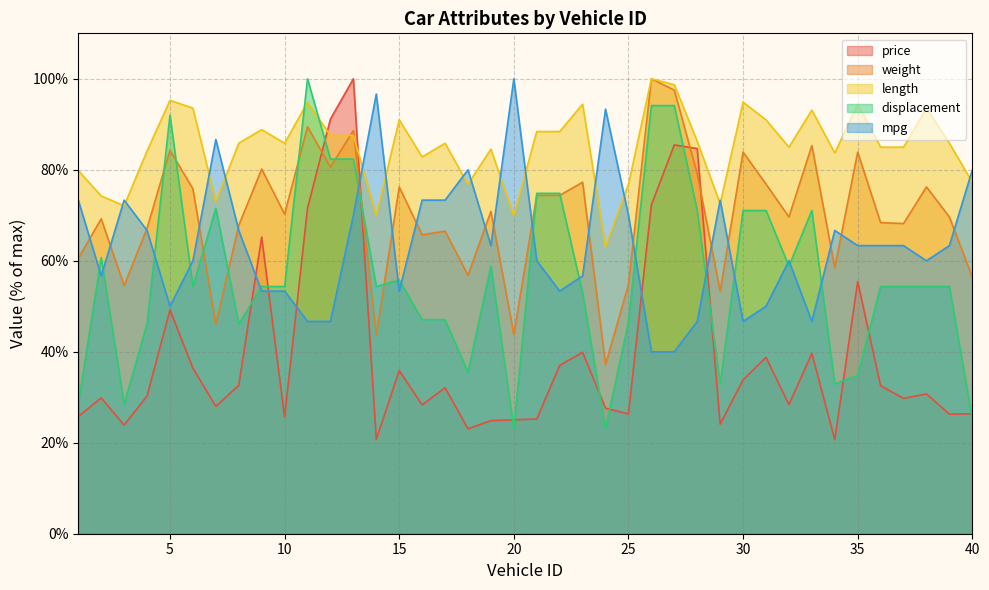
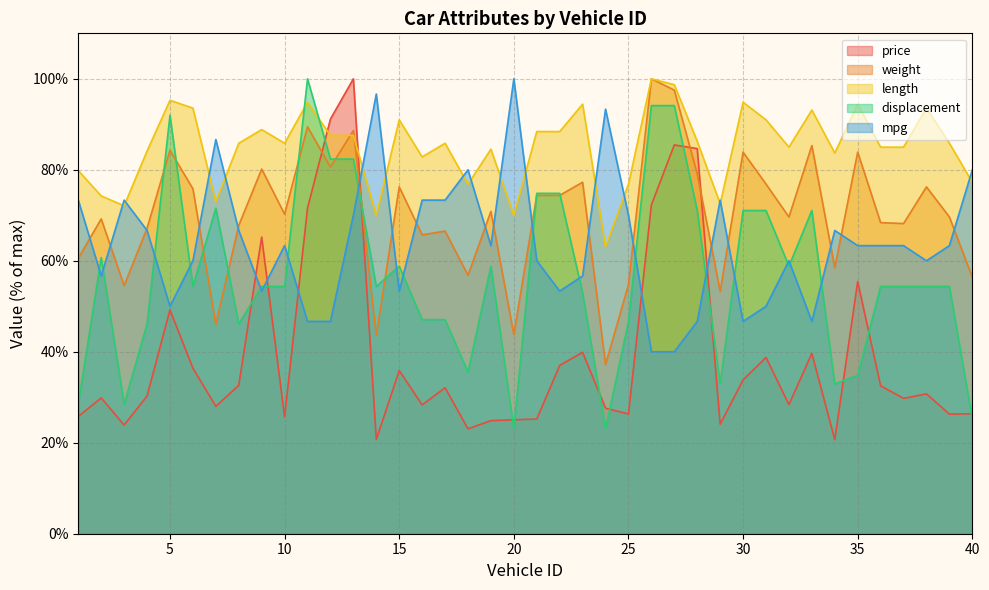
mpg, 10: 53% -> 63%
displacement, 15: 56% -> 59%
